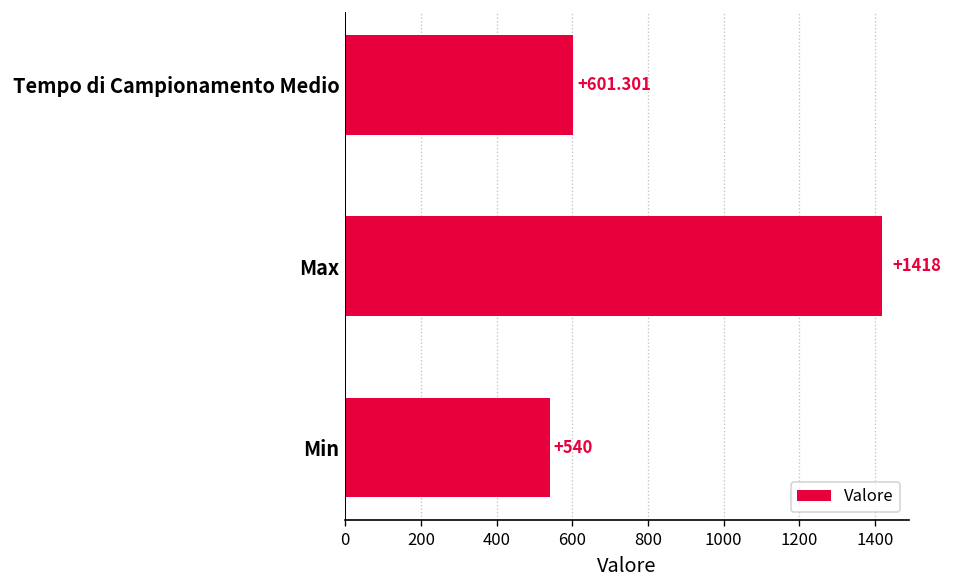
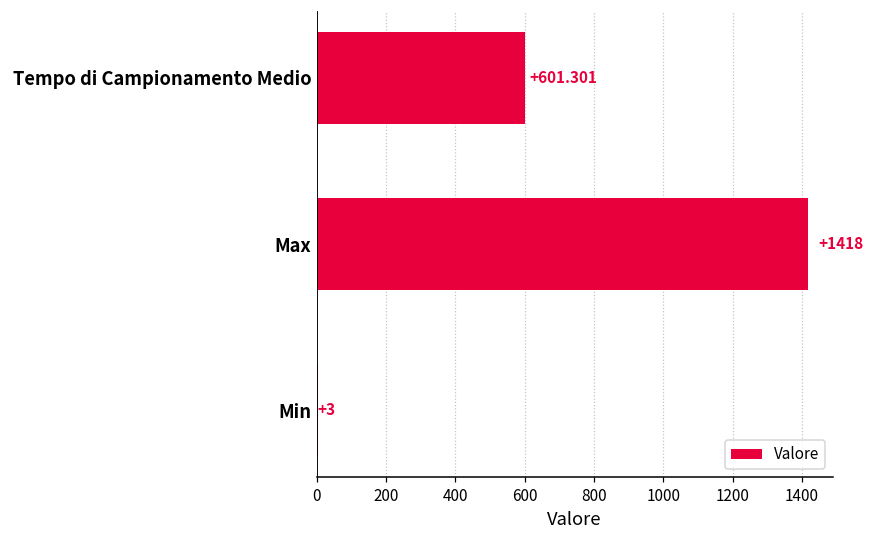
Min: +540 -> +3
